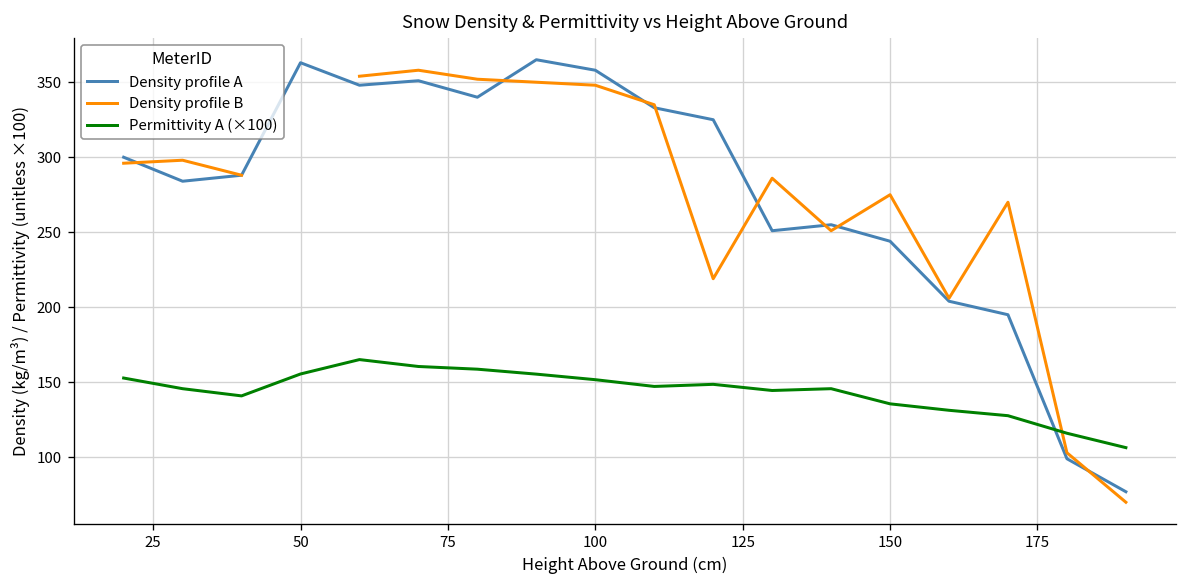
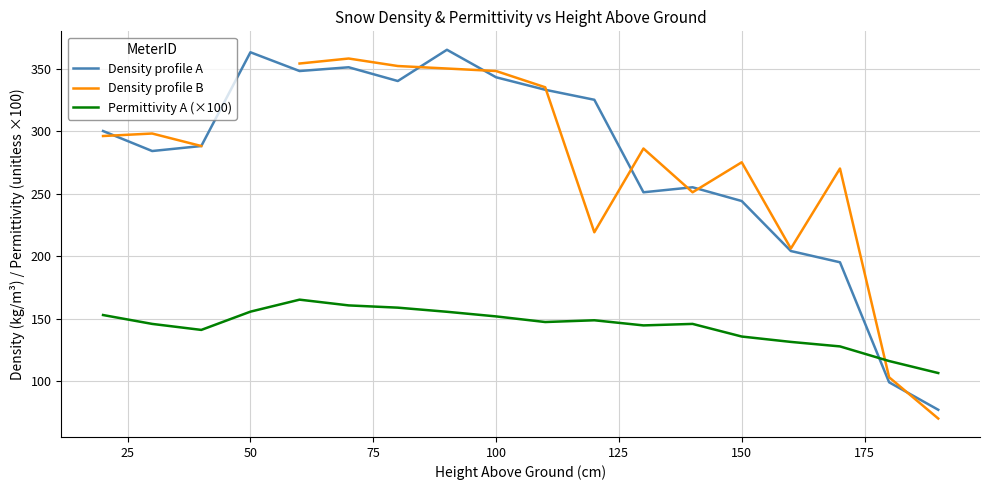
Density profile A, 100: 358 -> 343
